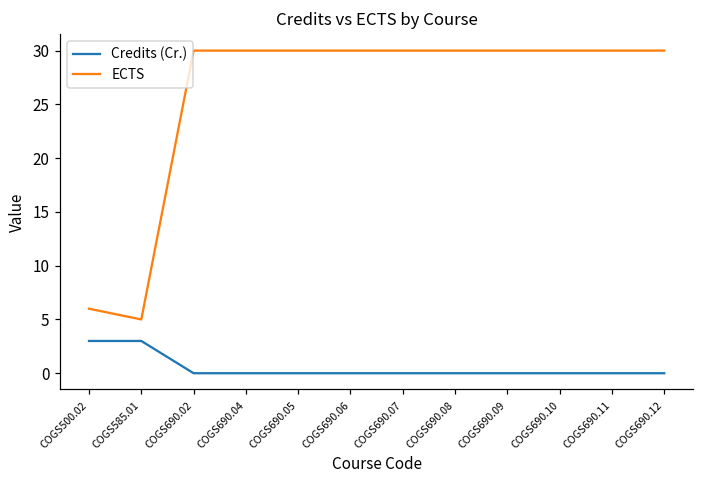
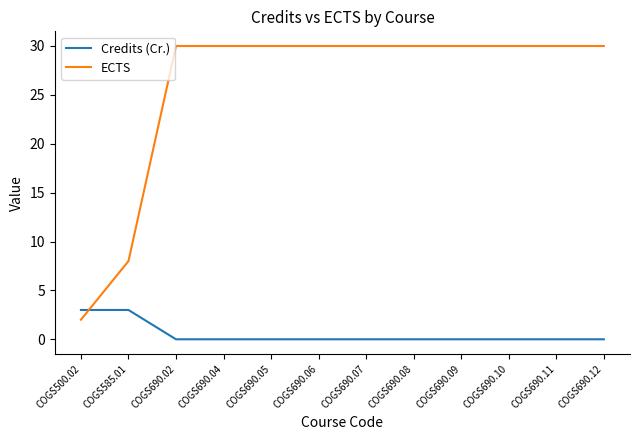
ECTS, COGS500.02: 6 -> 2
ECTS, COGS585.01: 5 -> 8
